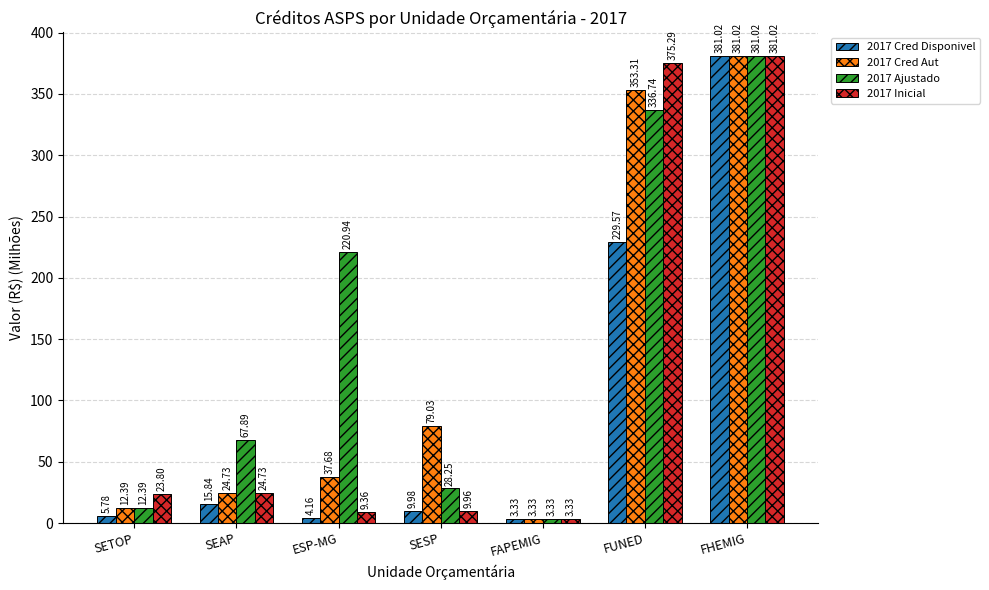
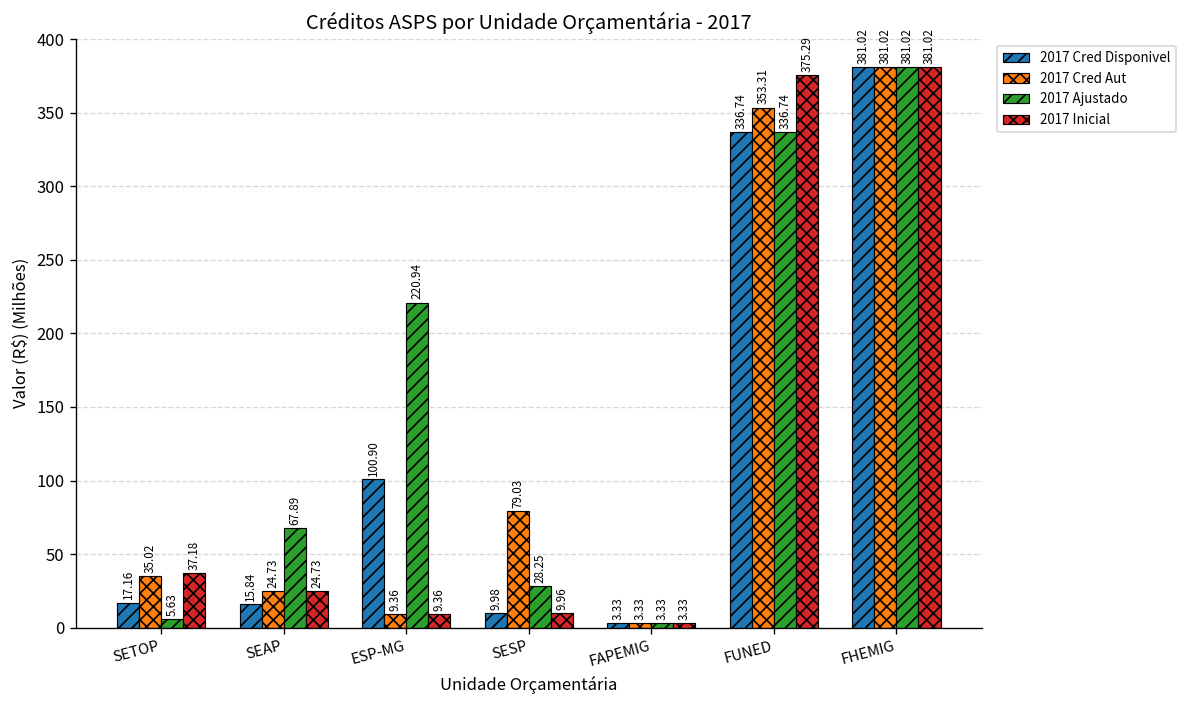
2017 Cred Disponivel, SETOP: 5.78 -> 17.16
2017 Cred Aut, SETOP: 12.39 -> 35.02
2017 Ajustado, SETOP: 12.39 -> 5.63
2017 Inicial, SETOP: 23.80 -> 37.18
2017 Cred Disponivel, ESP-MG: 4.16 -> 100.90
2017 Cred Aut, ESP-MG: 37.68 -> 9.36
2017 Cred Disponivel, FUNED: 229.57 -> 336.74
